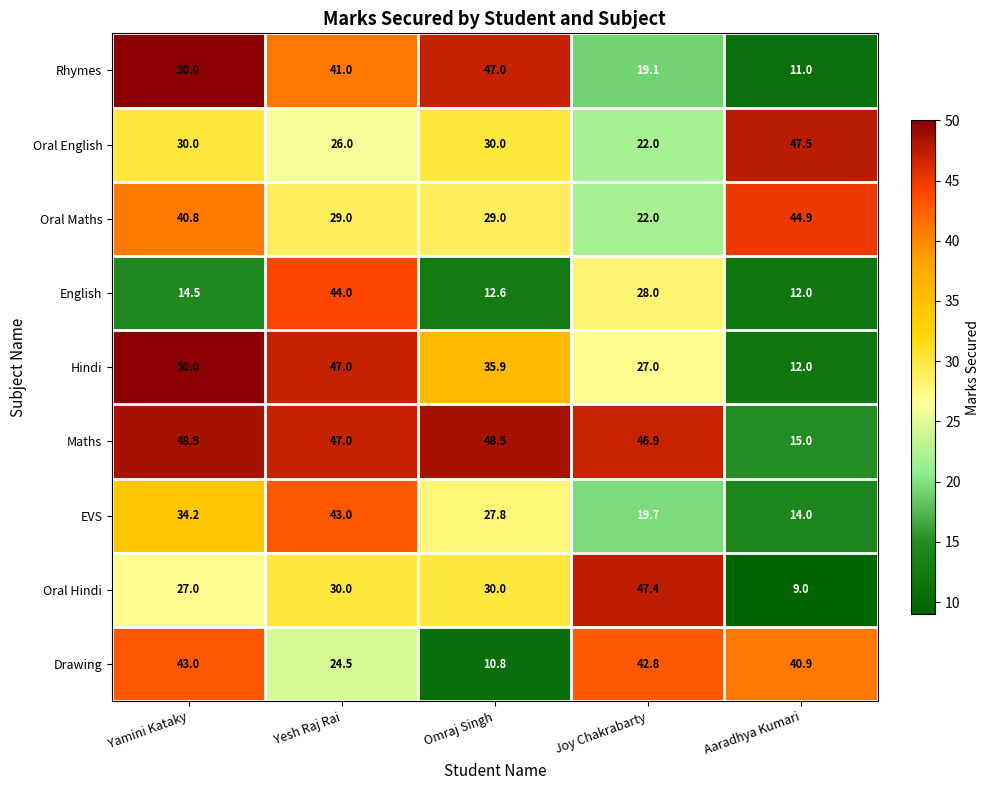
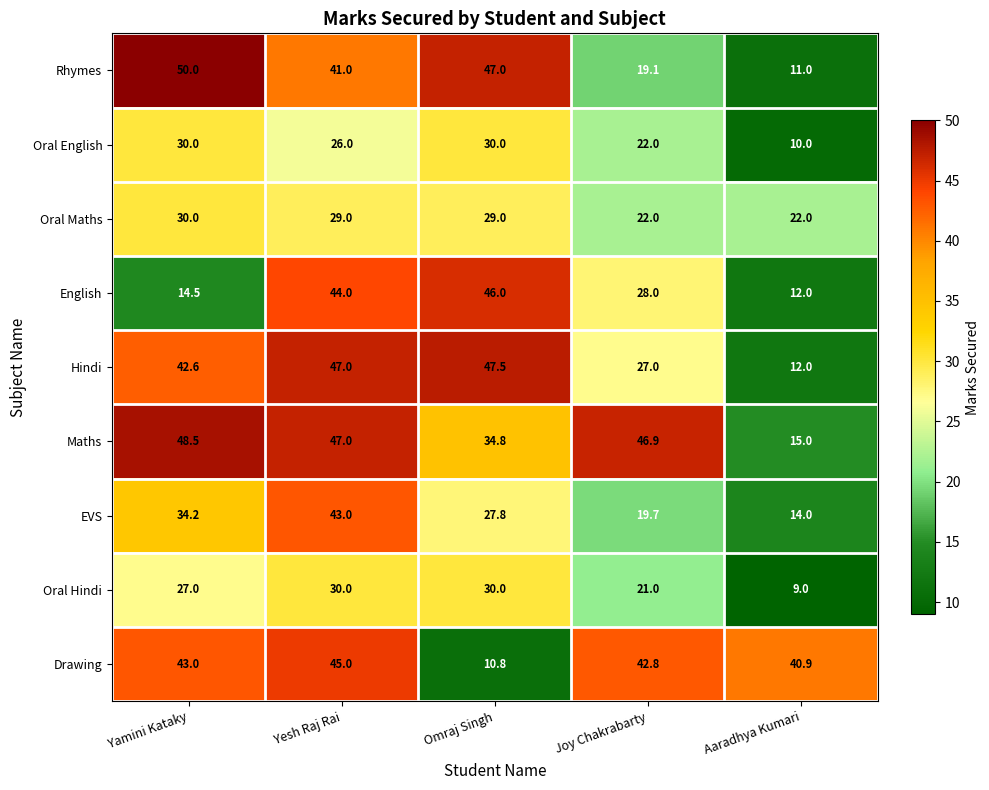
Oral English, Aaradhya Kumari: 47.5 -> 10.0
Oral Maths, Yamini Kataky: 40.8 -> 30.0
Oral Maths, Aaradhya Kumari: 44.9 -> 22.0
English, Omraj Singh: 12.6 -> 46.0
Hindi, Yamini Kataky: 50.0 -> 42.6
Hindi, Omraj Singh: 35.9 -> 47.5
Maths, Omraj Singh: 48.5 -> 34.8
Oral Hindi, Joy Chakrabarty: 47.4 -> 21.0
Drawing, Yesh Raj Rai: 24.5 -> 45.0
